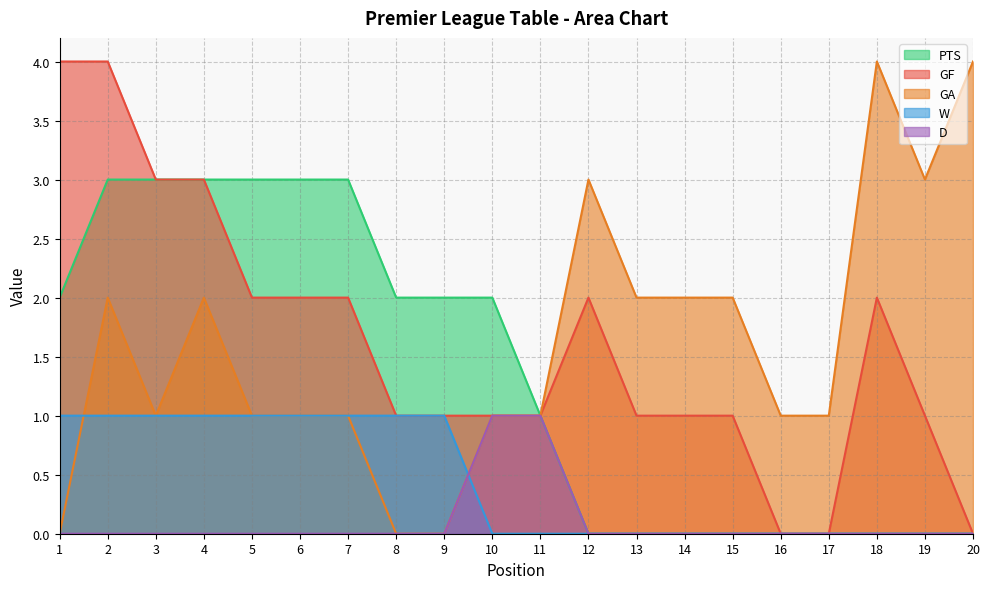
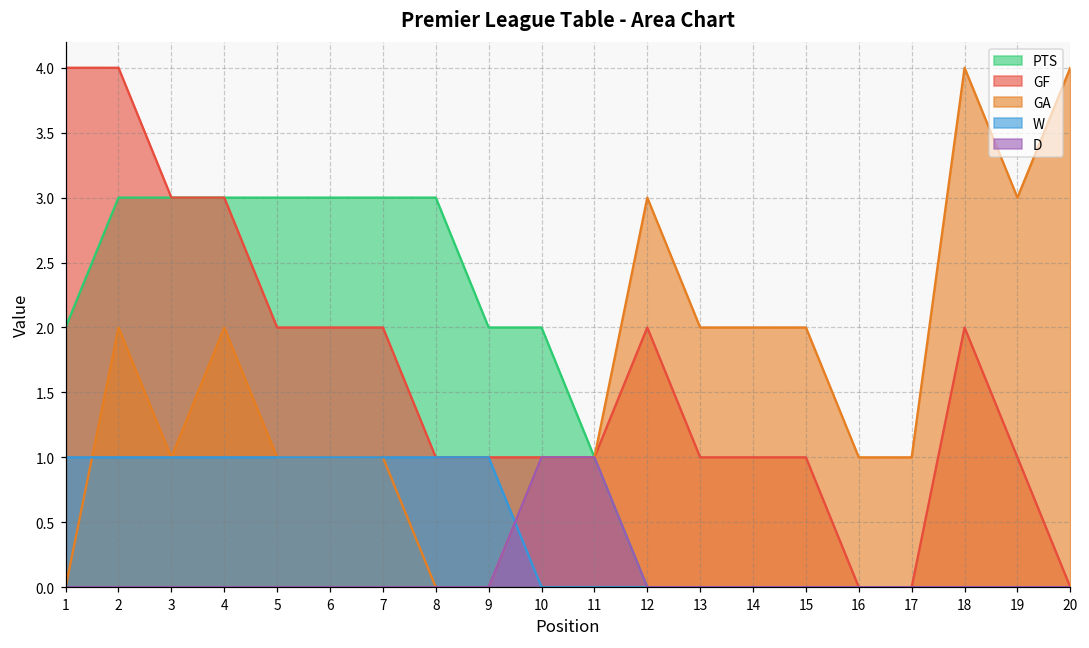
PTS, 8: 2 -> 3
